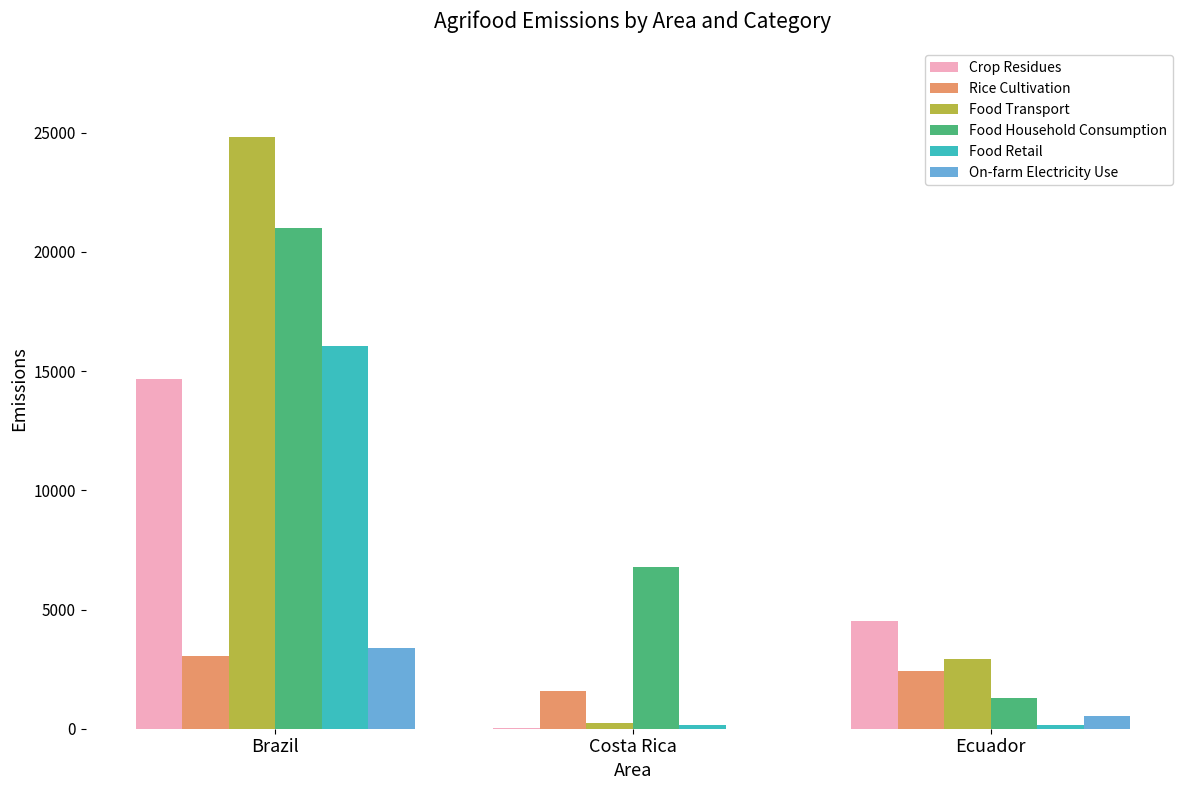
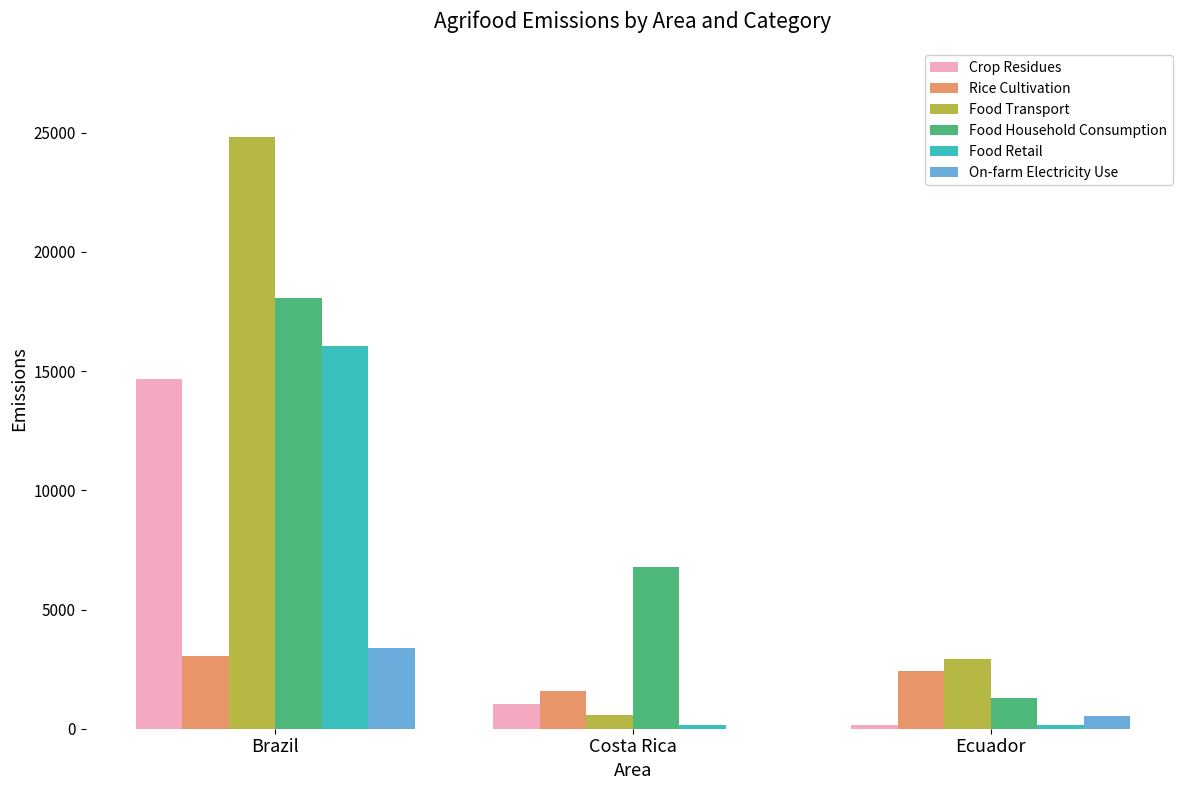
Food Household Consumption, Brazil: 21000 -> 18100
Crop Residues, Costa Rica: 0 -> 1000
Food Transport, Costa Rica: 200 -> 600
Crop Residues, Ecuador: 4500 -> 200
